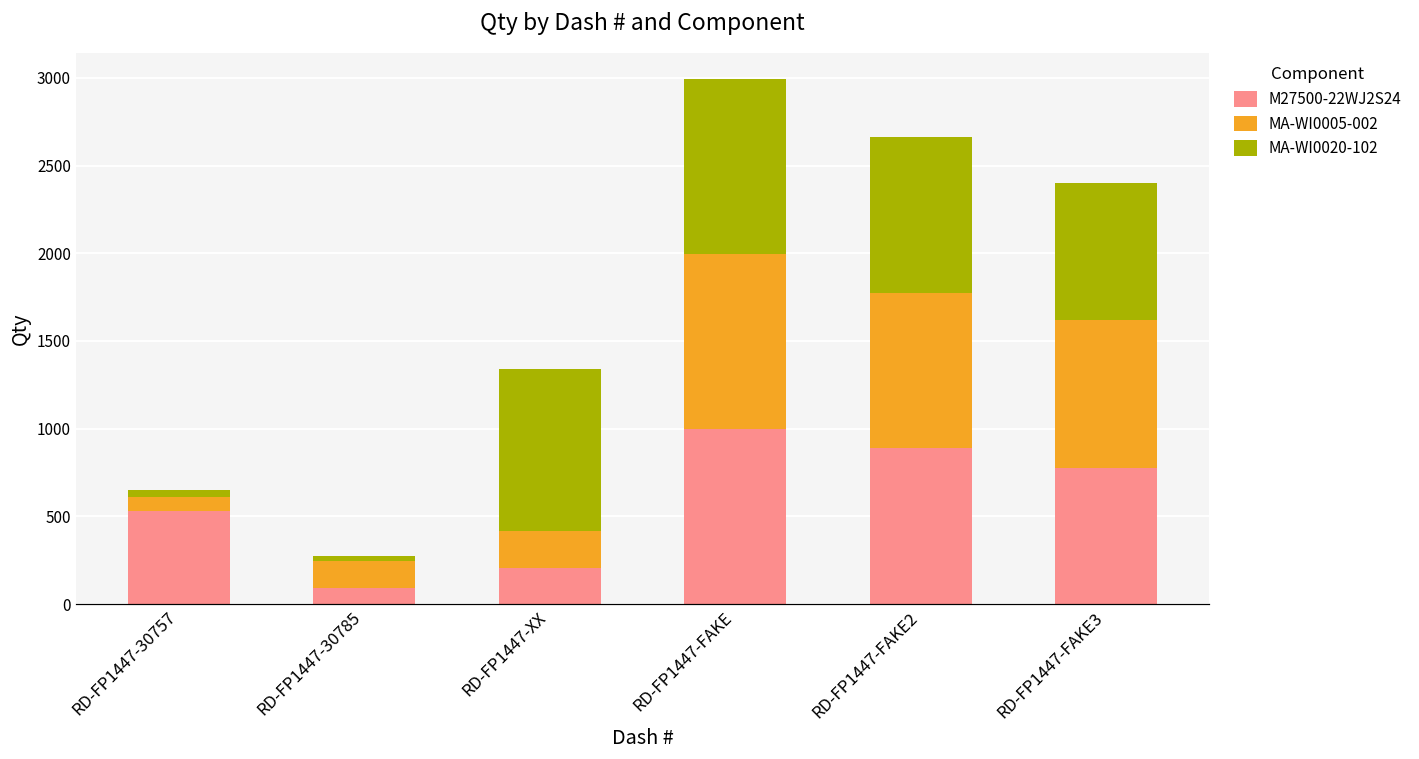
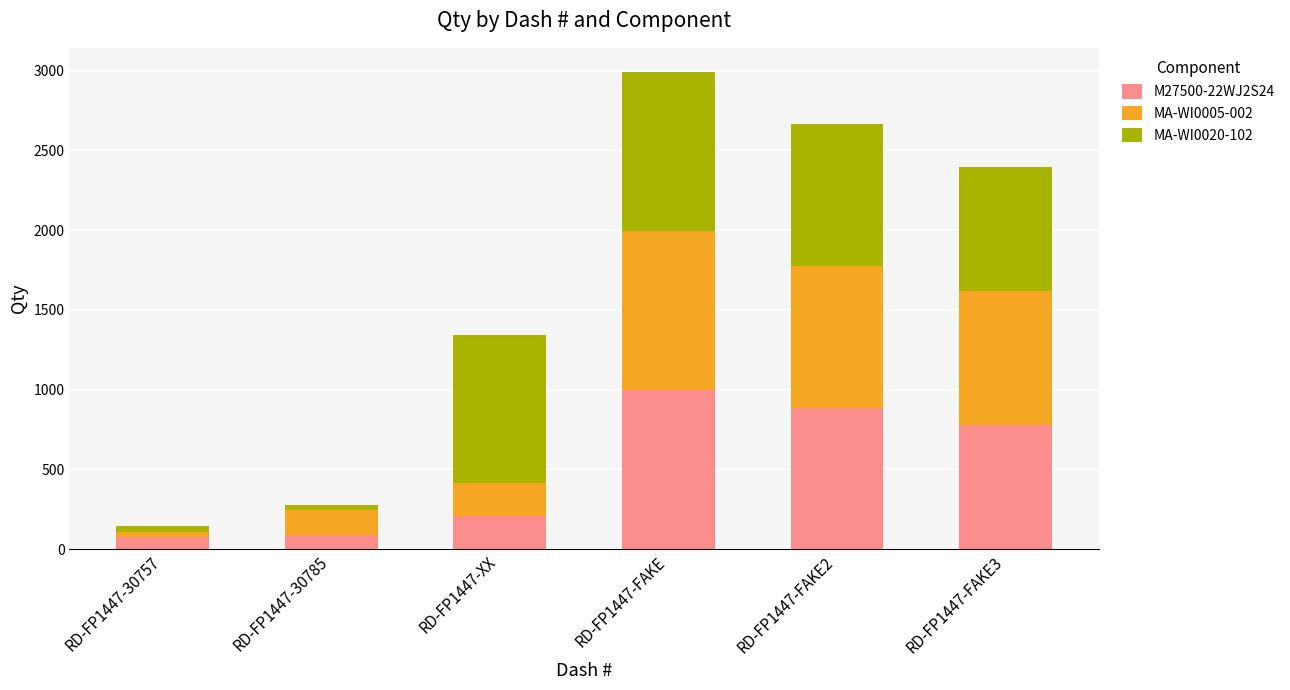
M27500-22WJ2S24, RD-FP1447-30757: 530 -> 80
MA-WI0005-002, RD-FP1447-30757: 80 -> 30
